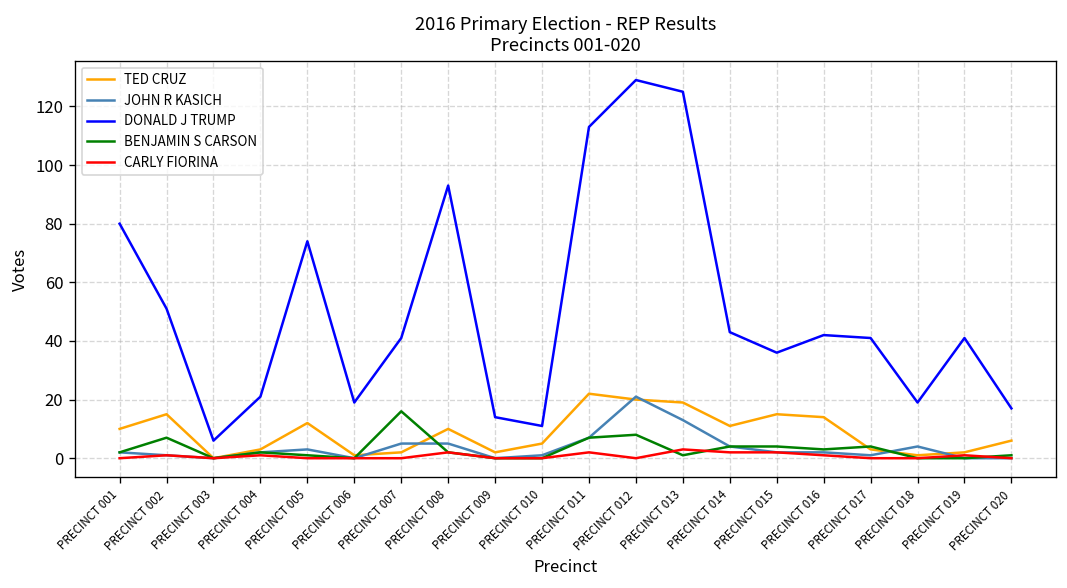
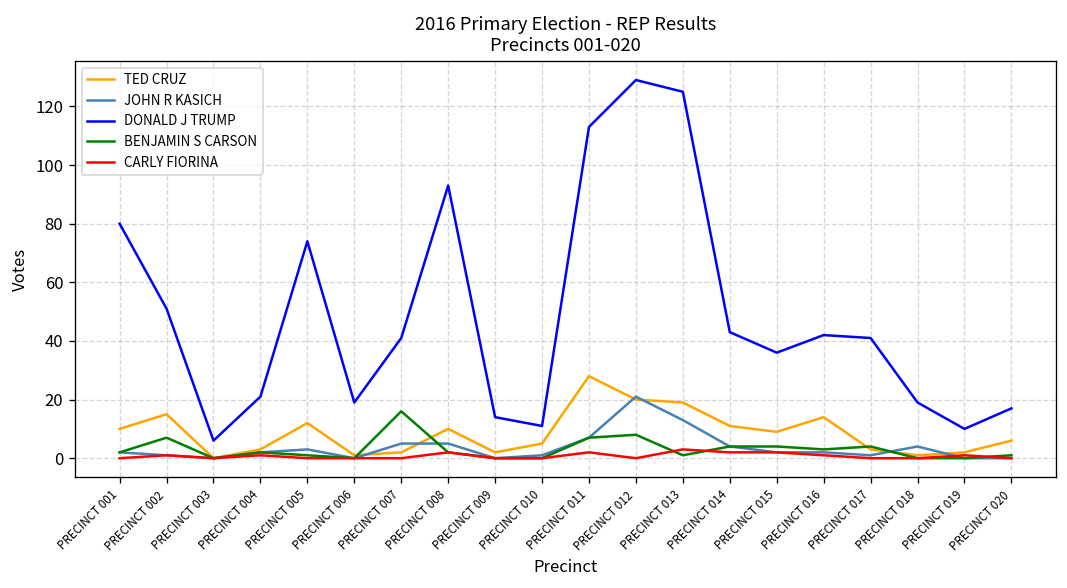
TED CRUZ, PRECINCT 011: 22 -> 28
TED CRUZ, PRECINCT 015: 15 -> 9
DONALD J TRUMP, PRECINCT 019: 41 -> 10
